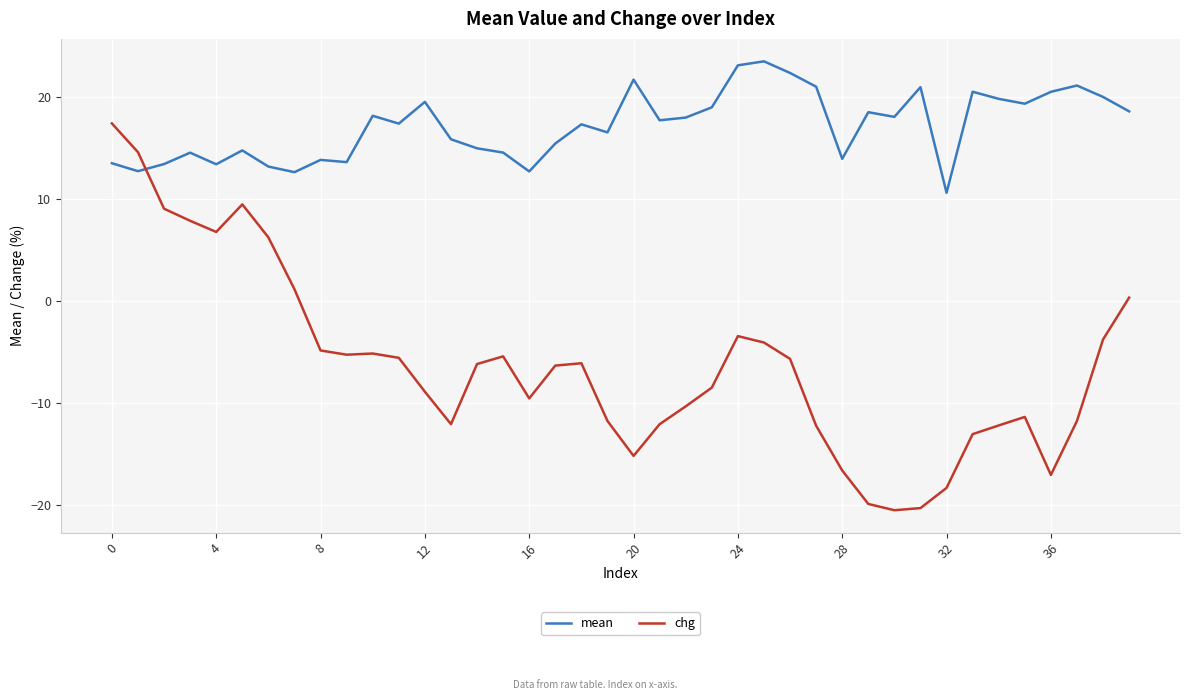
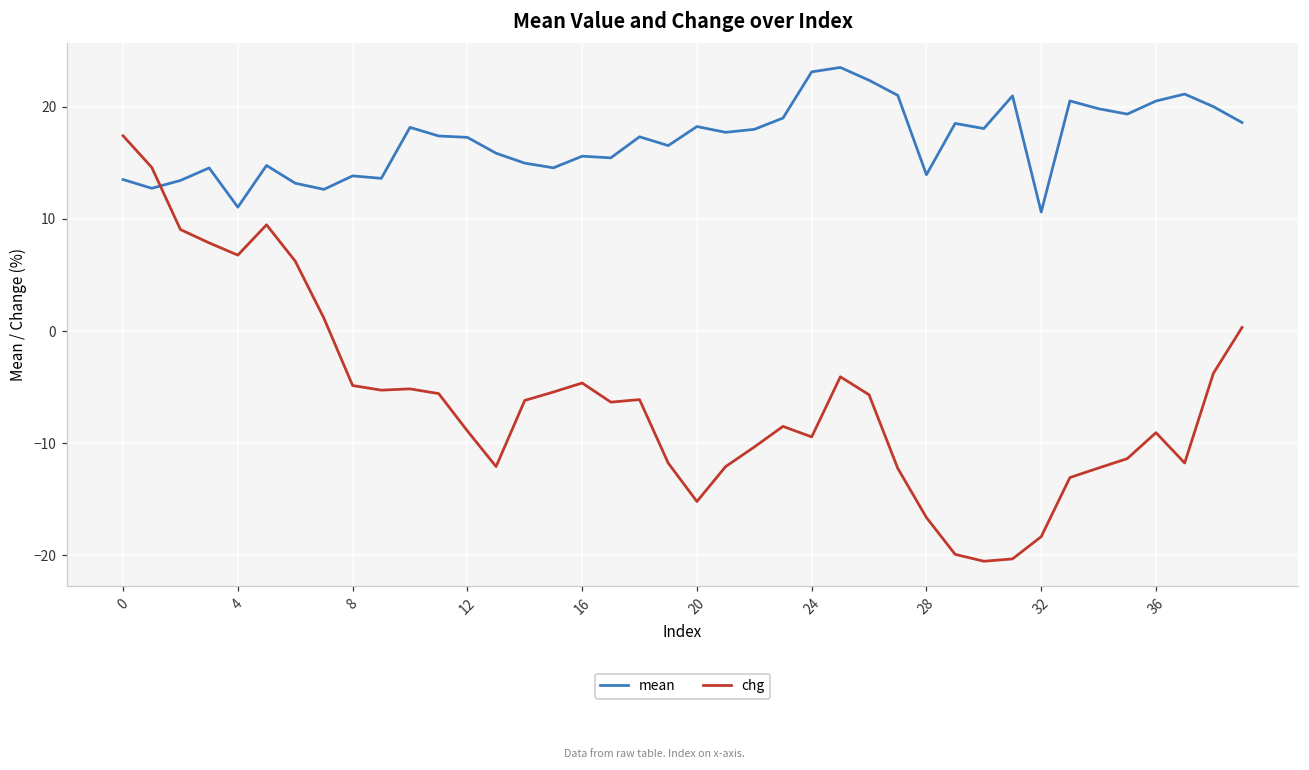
mean, 4: 13.4 -> 11.1
mean, 12: 19.5 -> 17.3
mean, 16: 12.7 -> 15.6
chg, 16: -9.6 -> -4.6
mean, 20: 21.7 -> 18.2
chg, 24: -3.5 -> -9.4
chg, 36: -17.1 -> -9.1
